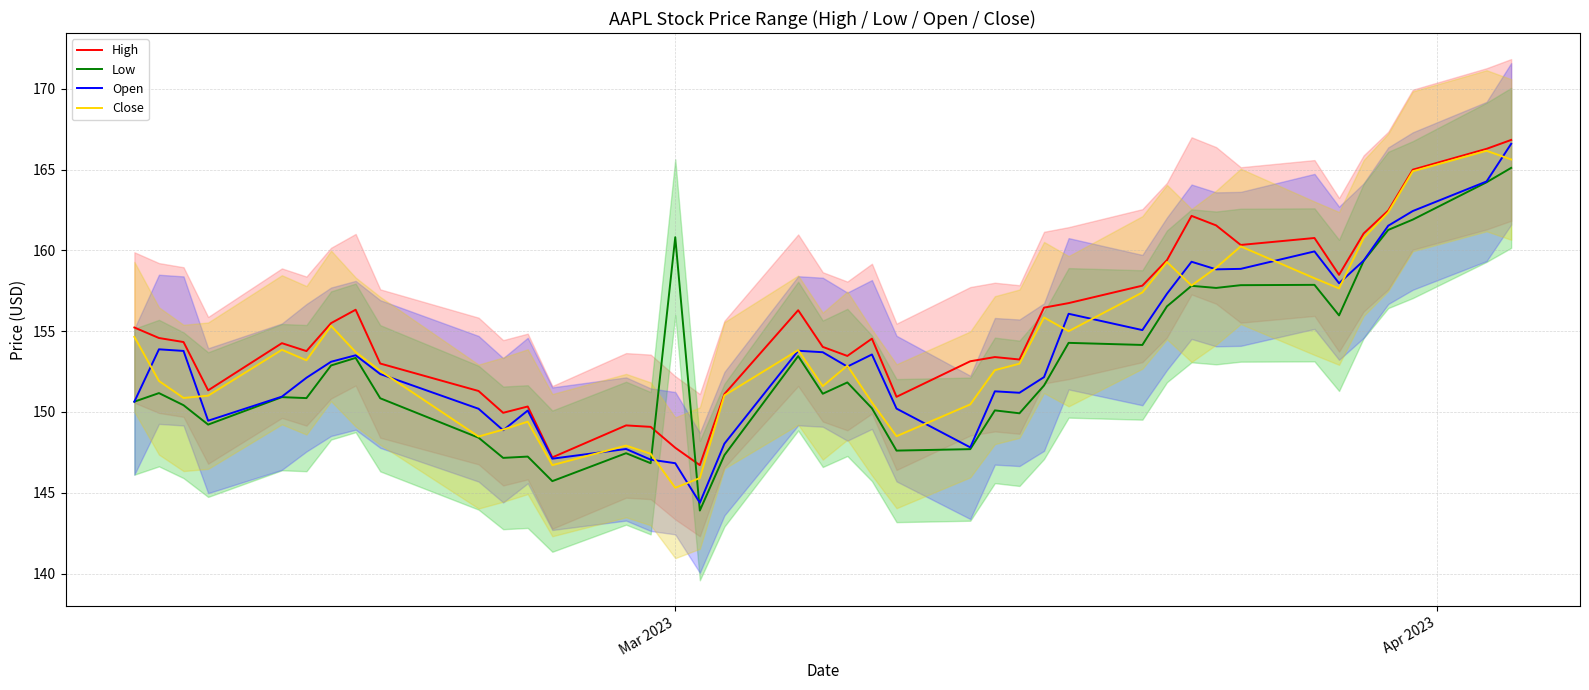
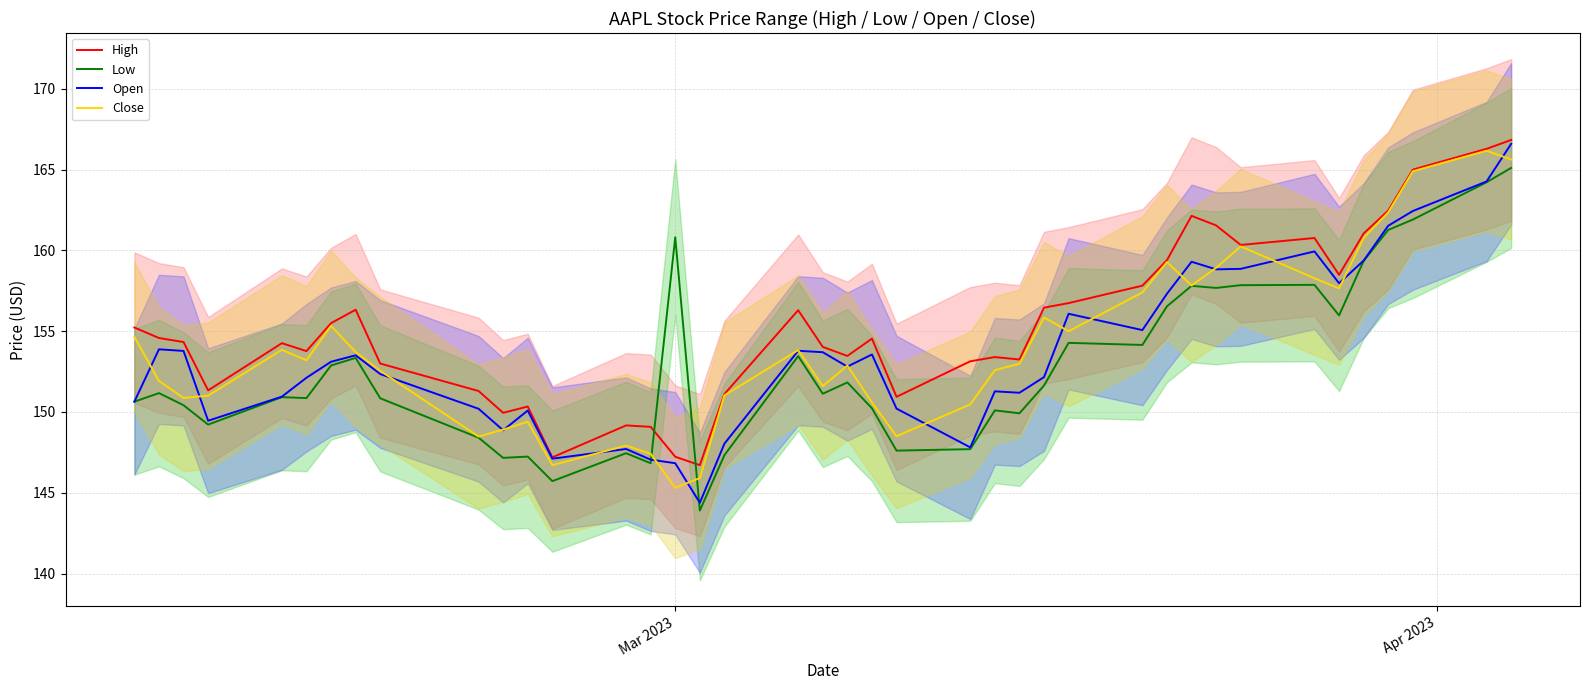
High, Mar 2023: 147.8 -> 147.2
